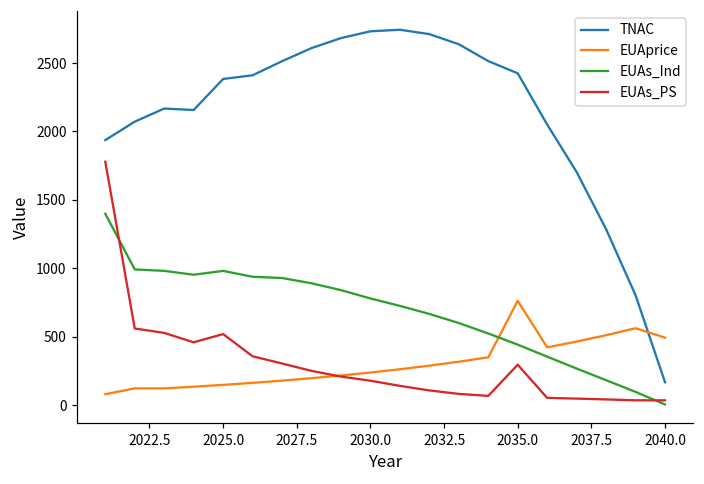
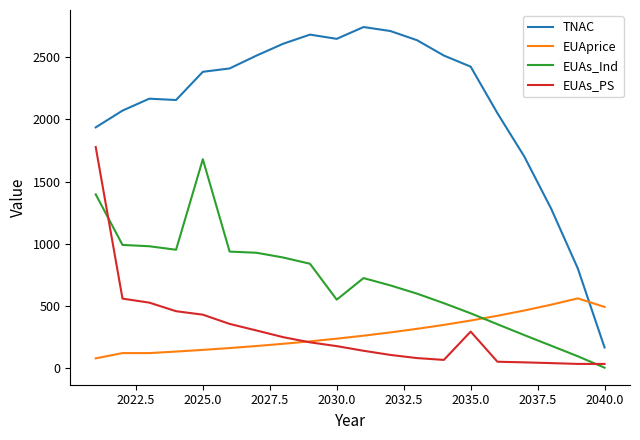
EUAs_Ind, 2025.0: 980 -> 1680
EUAs_PS, 2025.0: 520 -> 430
TNAC, 2030.0: 2730 -> 2650
EUAs_Ind, 2030.0: 780 -> 550
EUAprice, 2035.0: 760 -> 380
